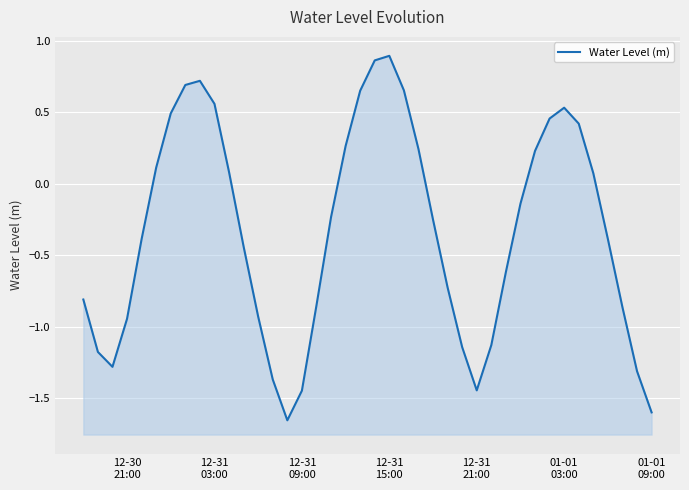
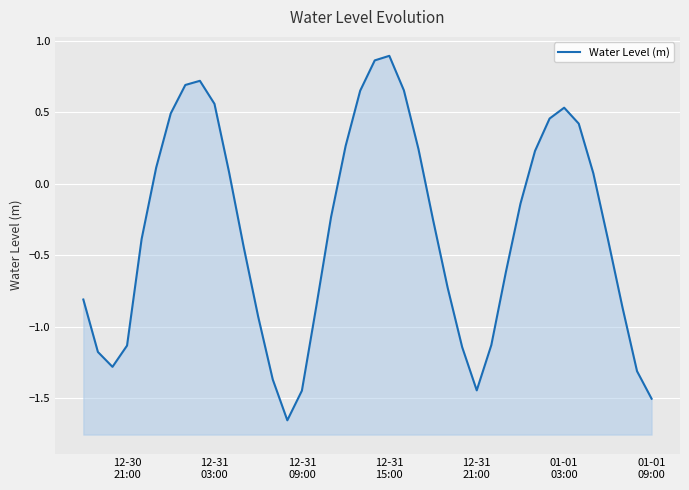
12-30 21:00: -0.94 -> -1.13
01-01 09:00: -1.60 -> -1.50
